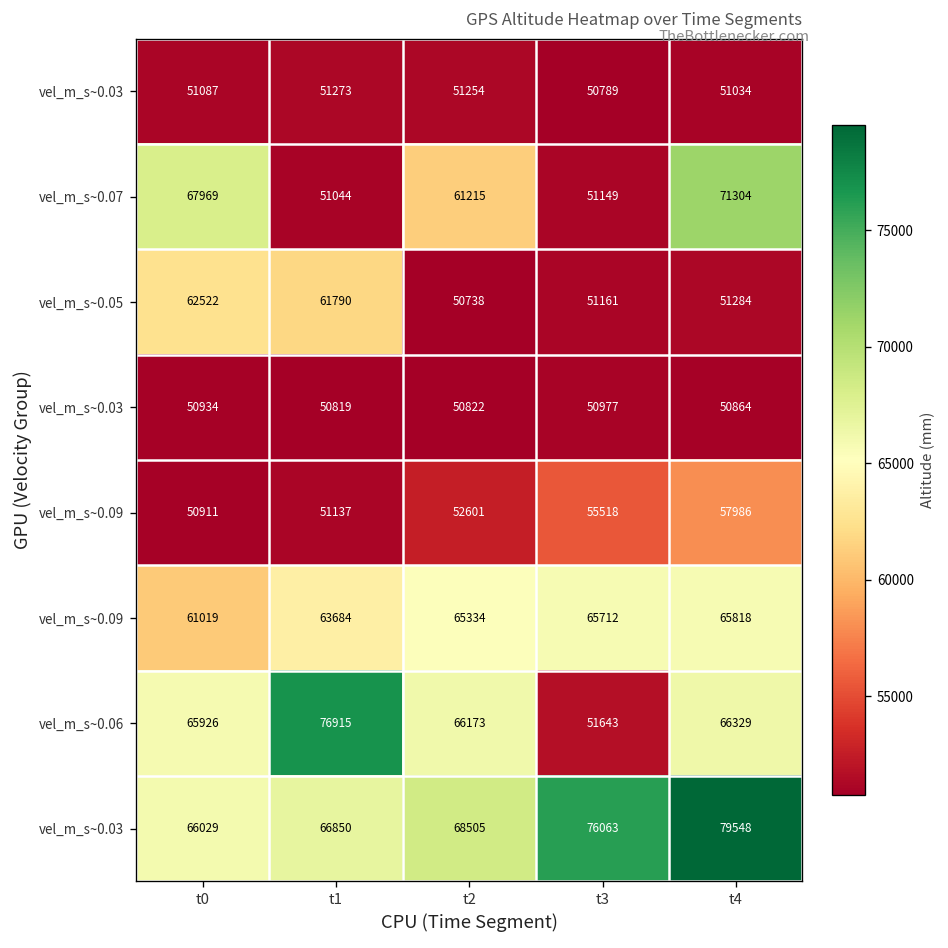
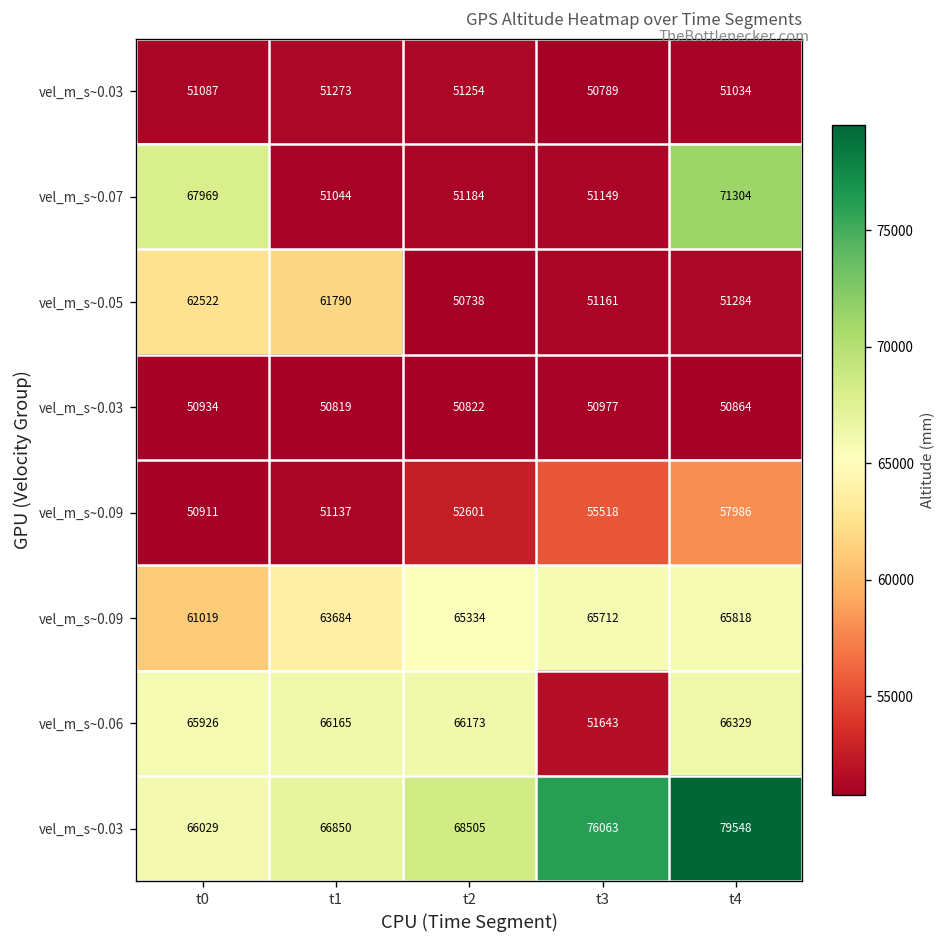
vel_m_s~0.07, t2: 61215 -> 51184
vel_m_s~0.06, t1: 76915 -> 66165
